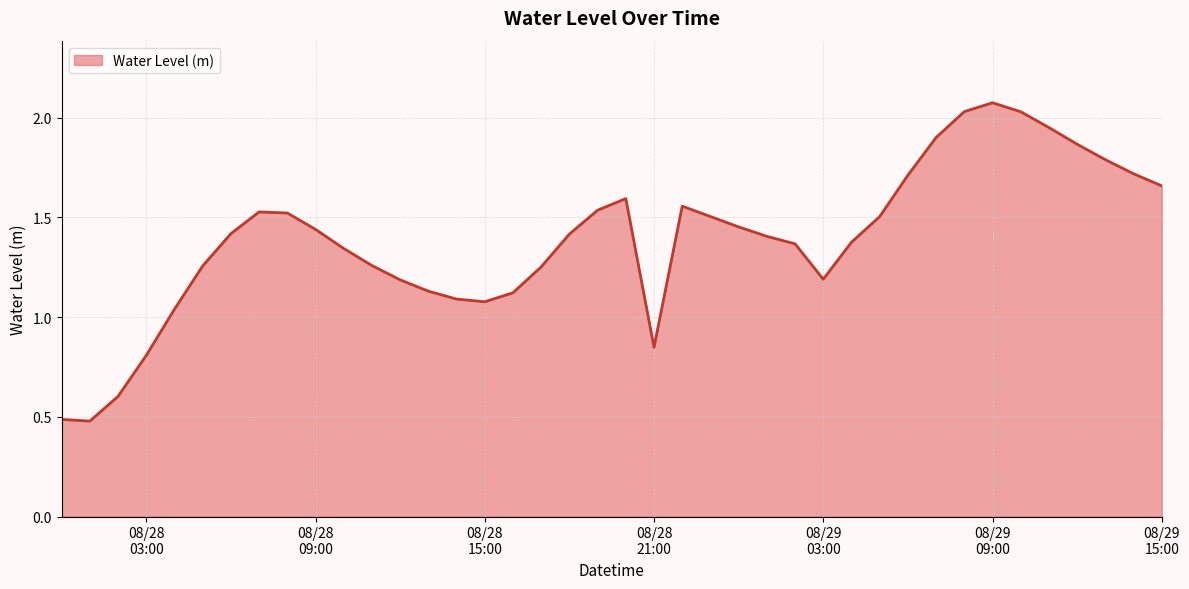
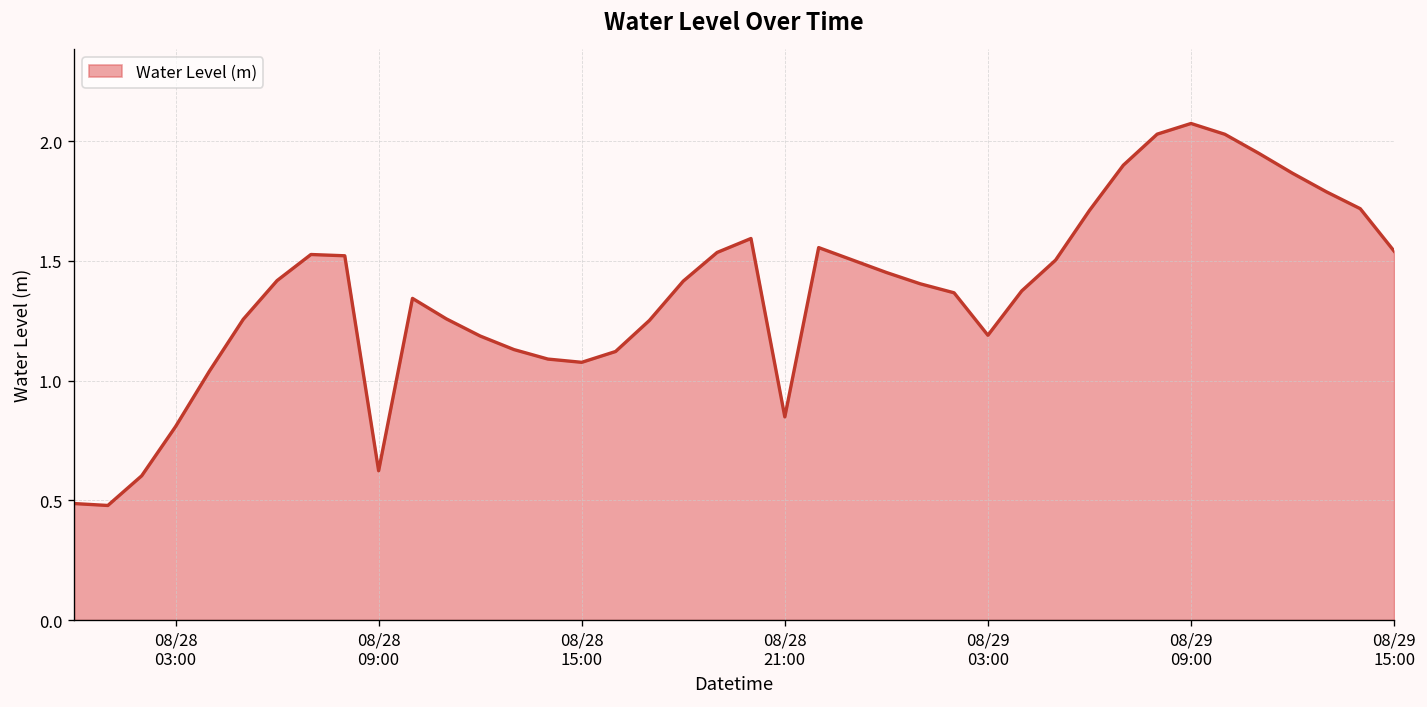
08/28 09:00: 1.44 -> 0.62
08/29 15:00: 1.66 -> 1.54
